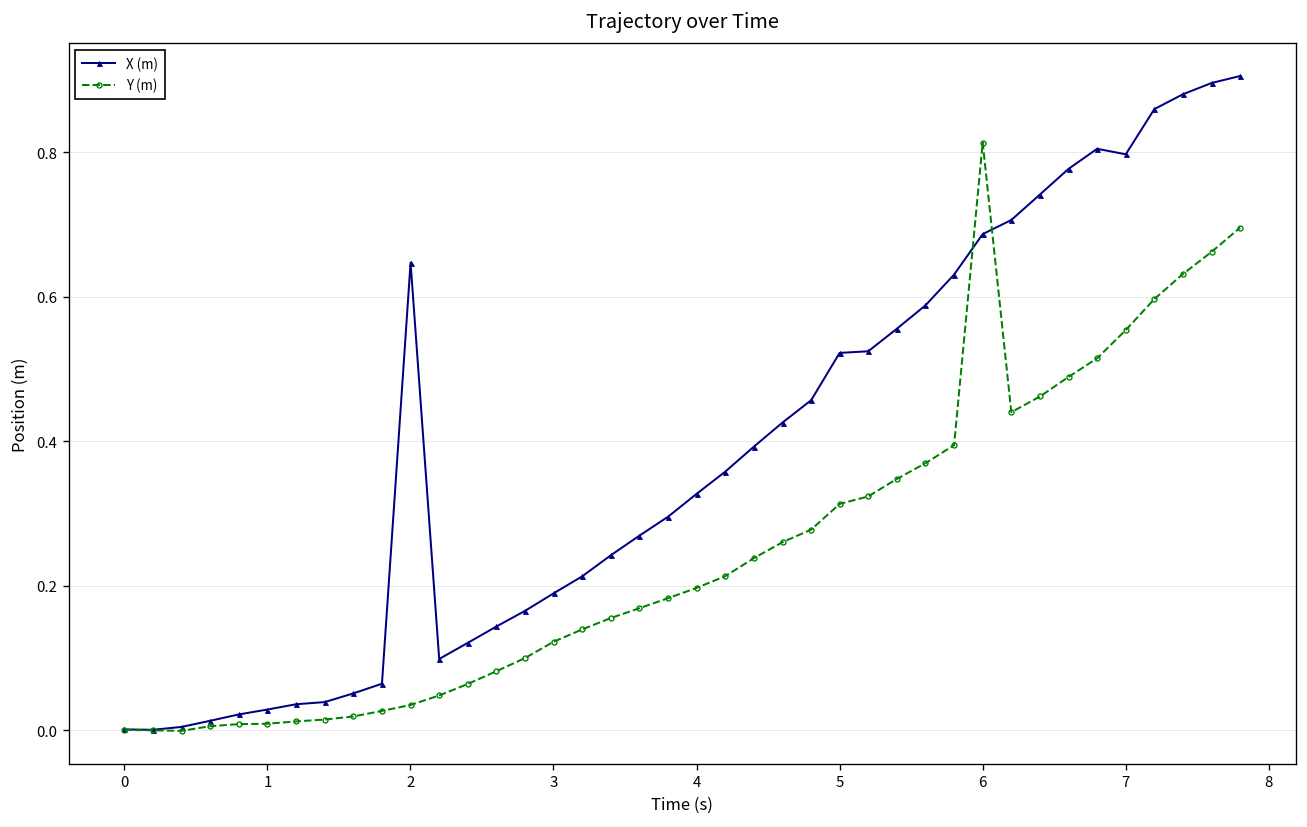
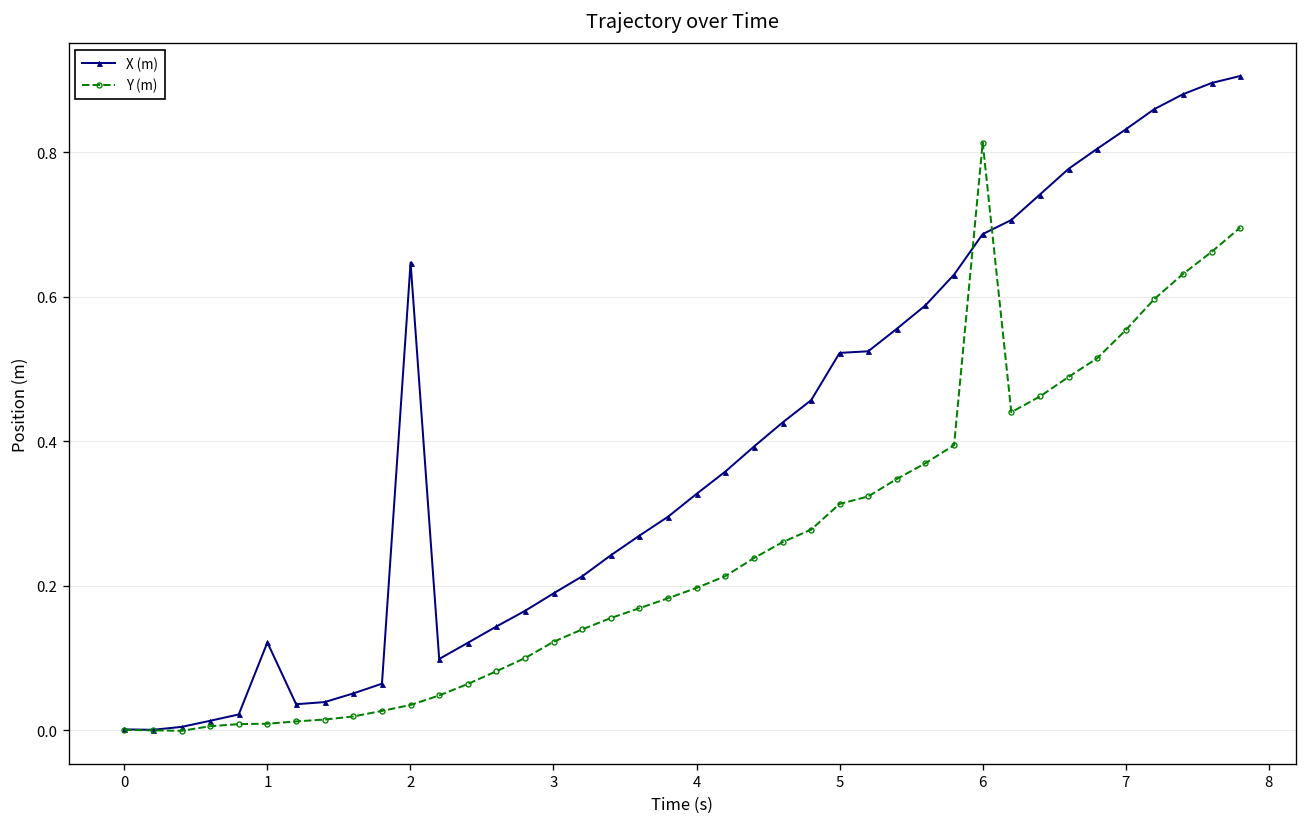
X (m), 1: 0.03 -> 0.12
X (m), 7: 0.80 -> 0.83
